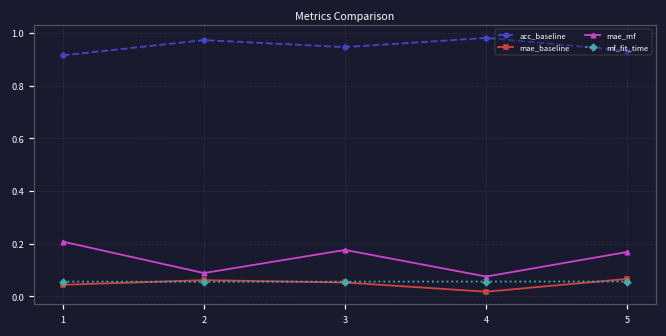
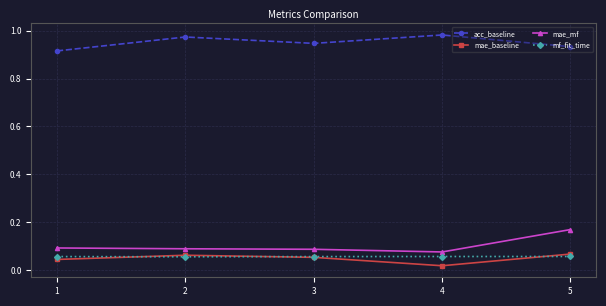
mae_mf, 1: 0.21 -> 0.09
mae_mf, 3: 0.18 -> 0.09
